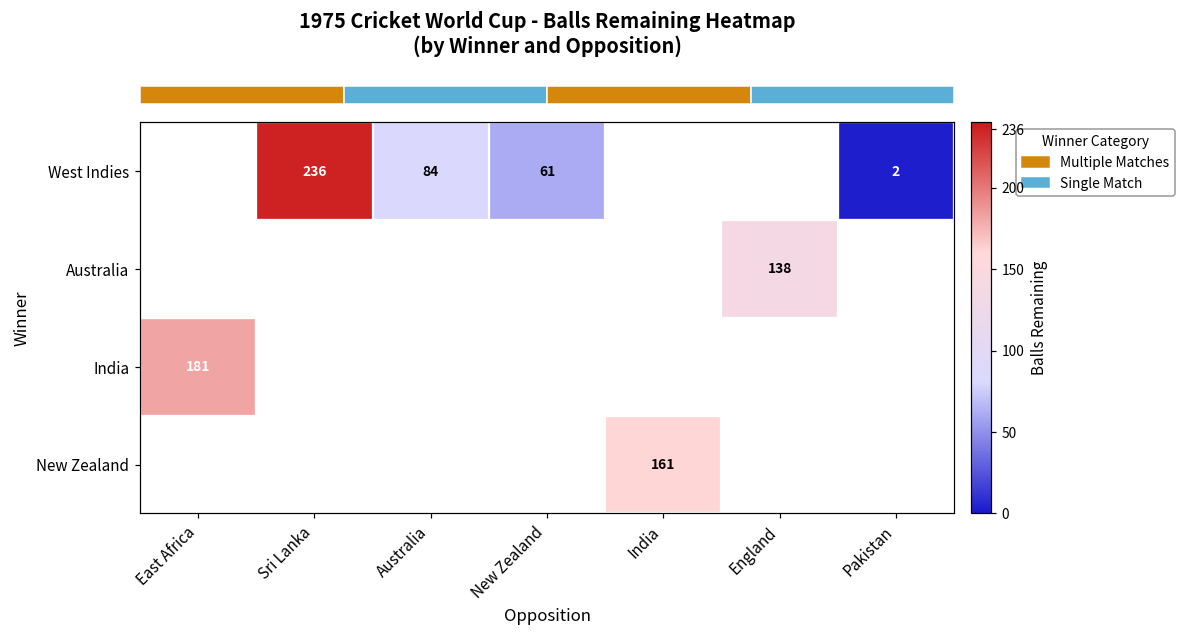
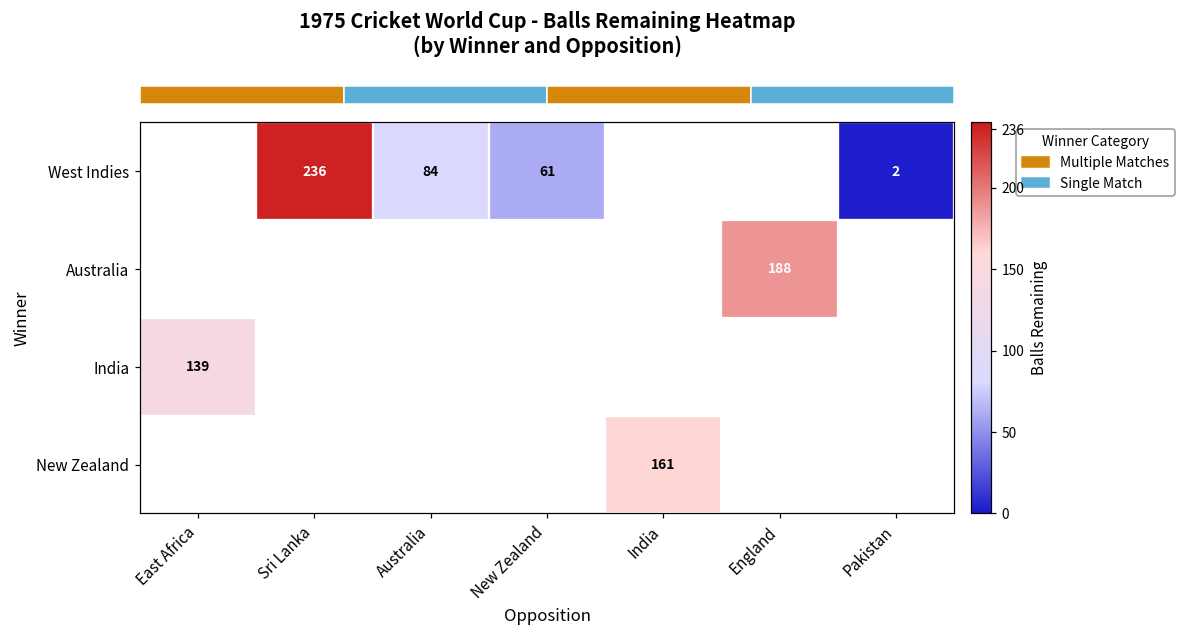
Australia, England: 138 -> 188
India, East Africa: 181 -> 139
